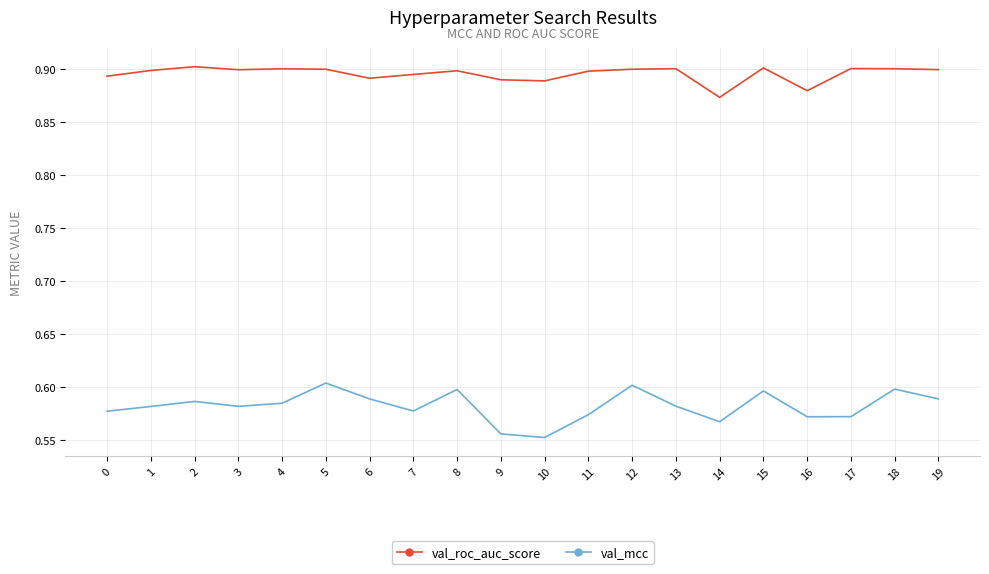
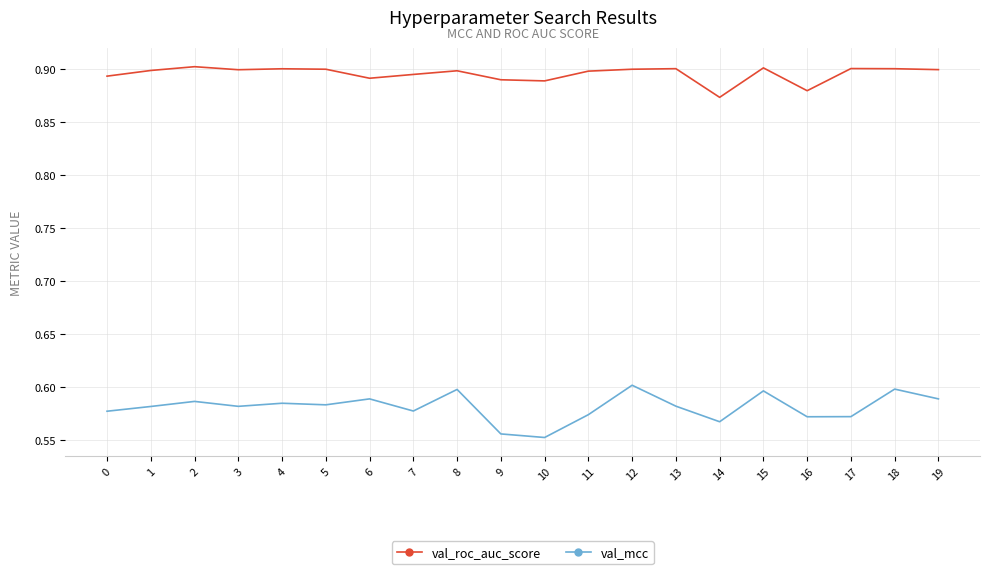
val_mcc, 5: 0.604 -> 0.583
